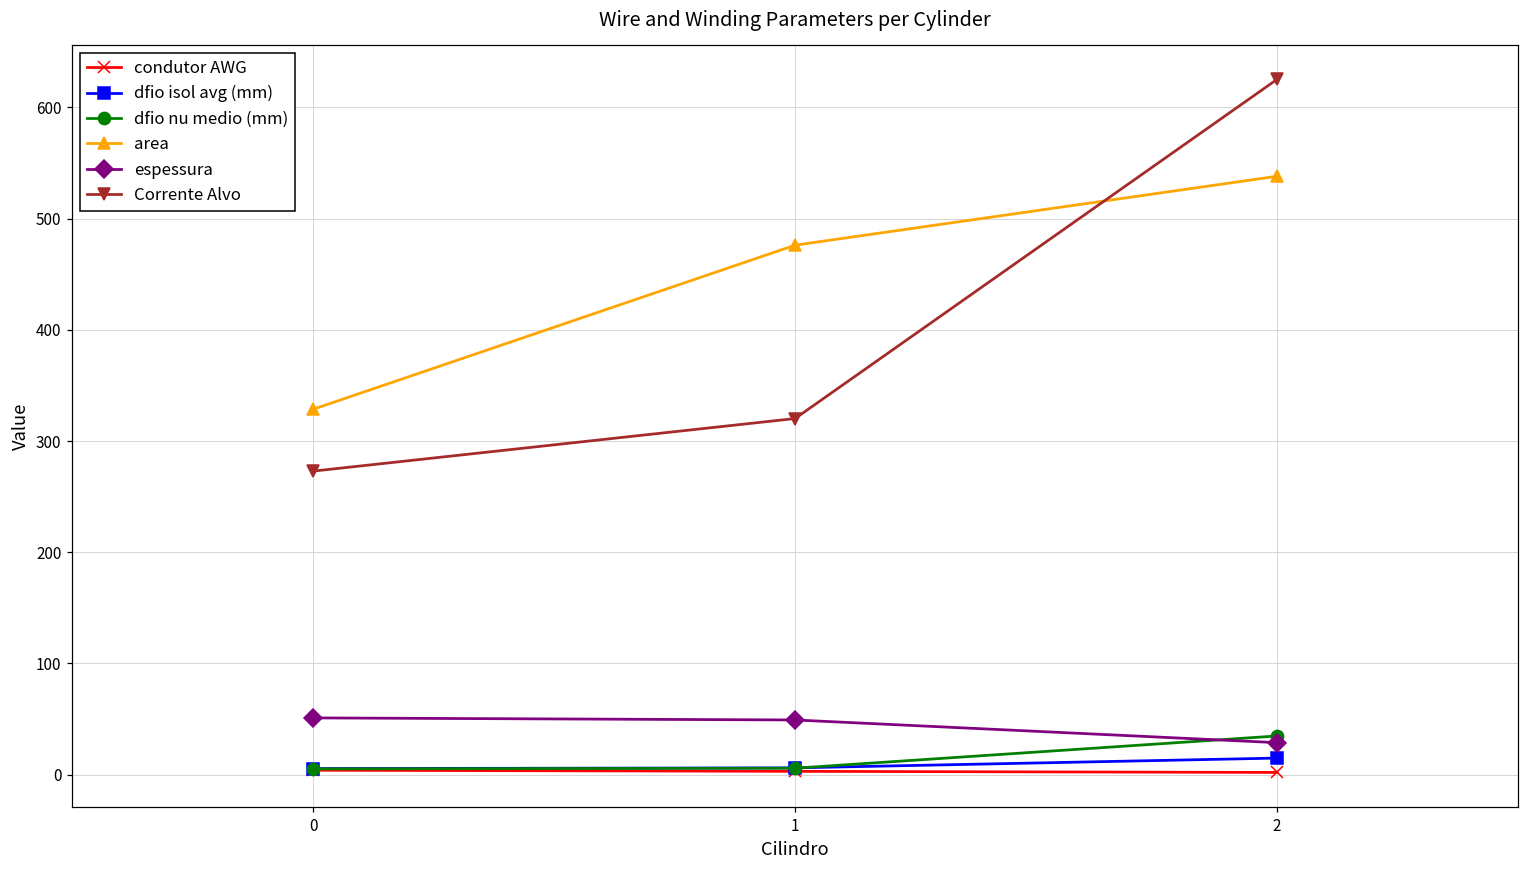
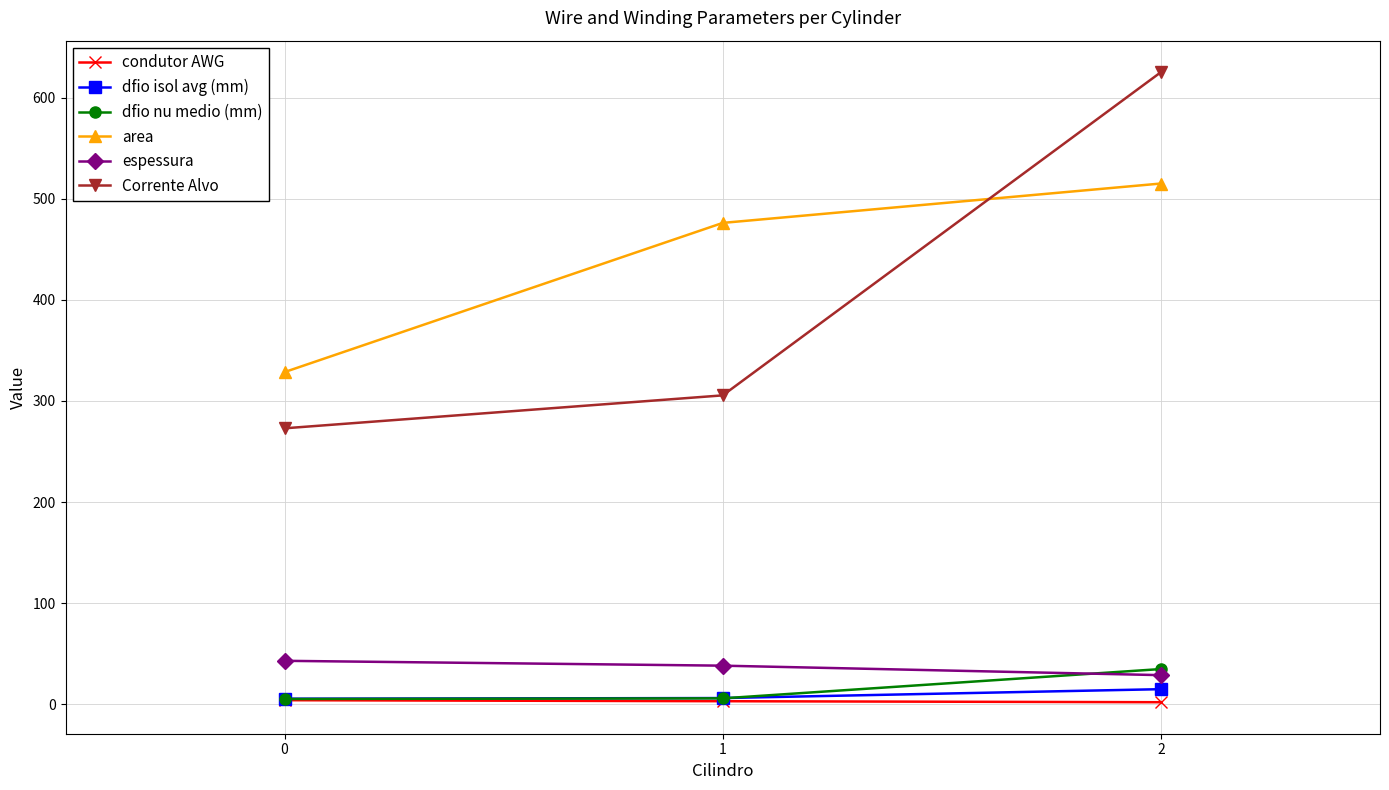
espessura, 0: 51 -> 43
espessura, 1: 49 -> 38
Corrente Alvo, 1: 320 -> 306
area, 2: 538 -> 515
